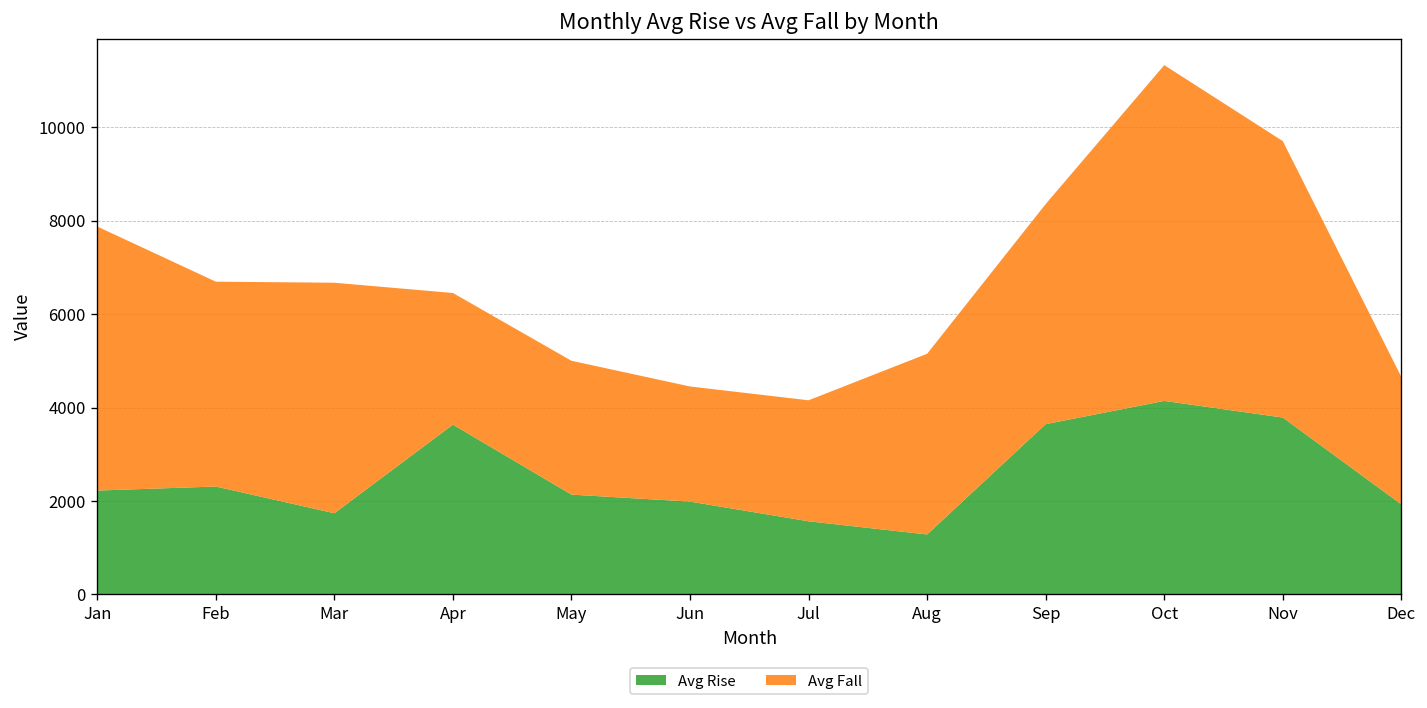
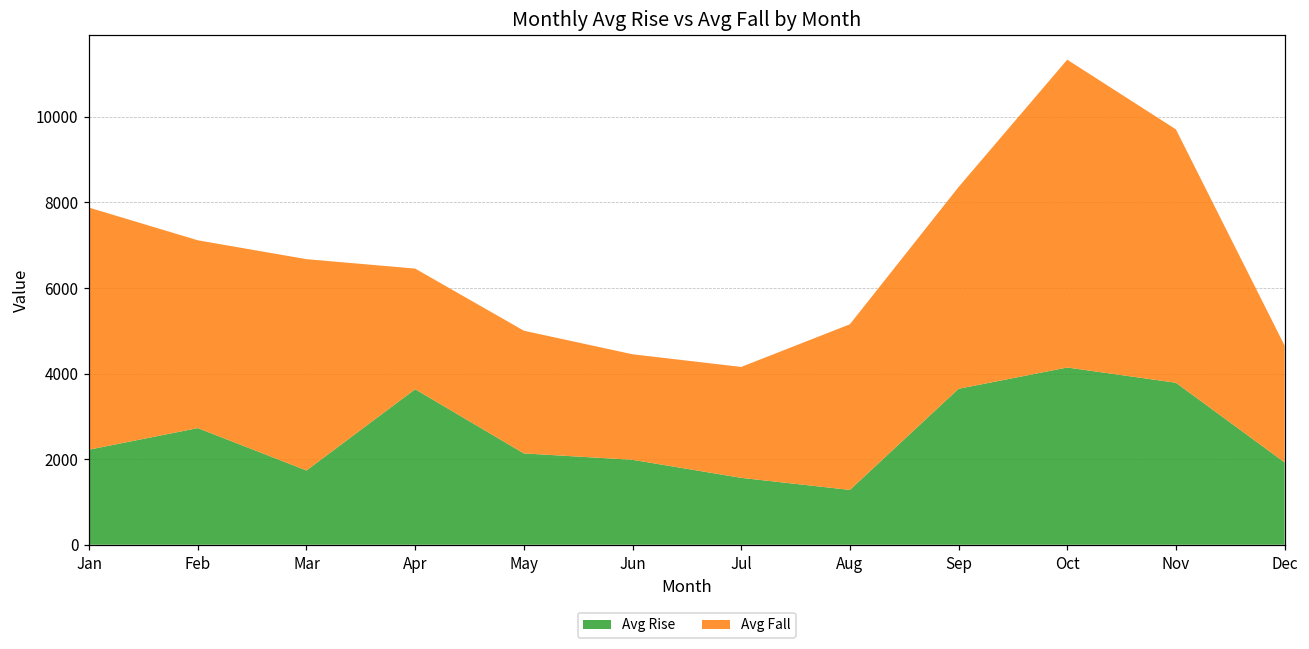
Avg Rise, Feb: 2300 -> 2700
